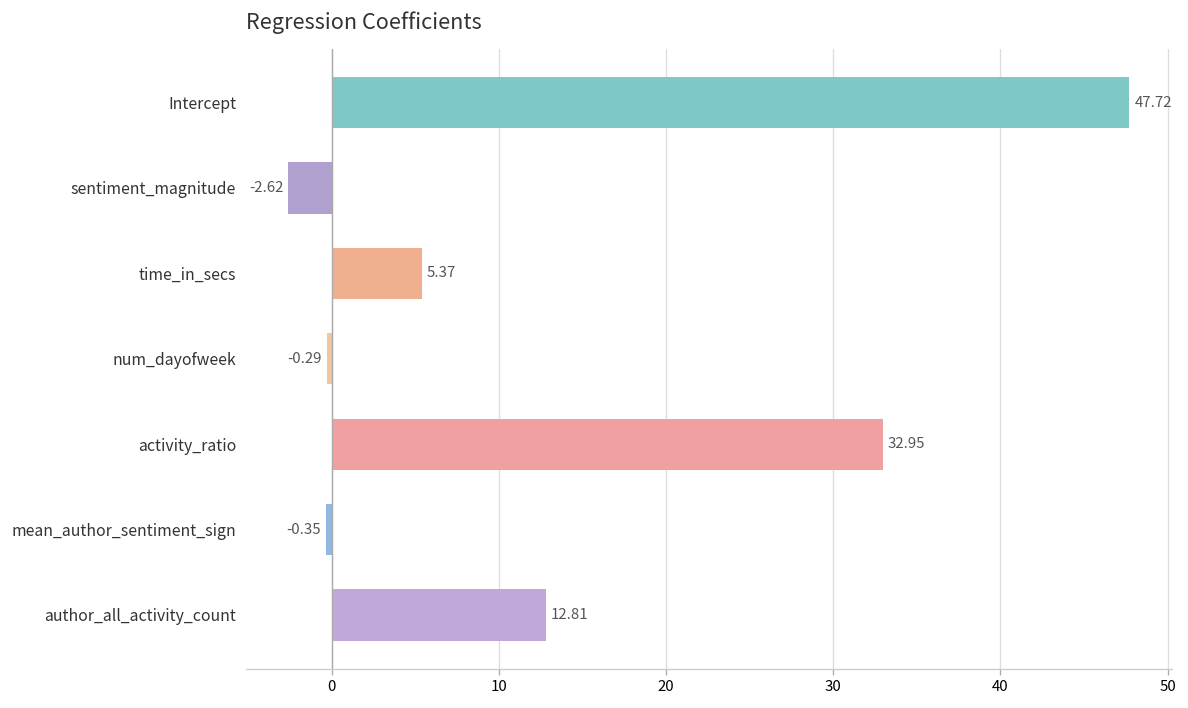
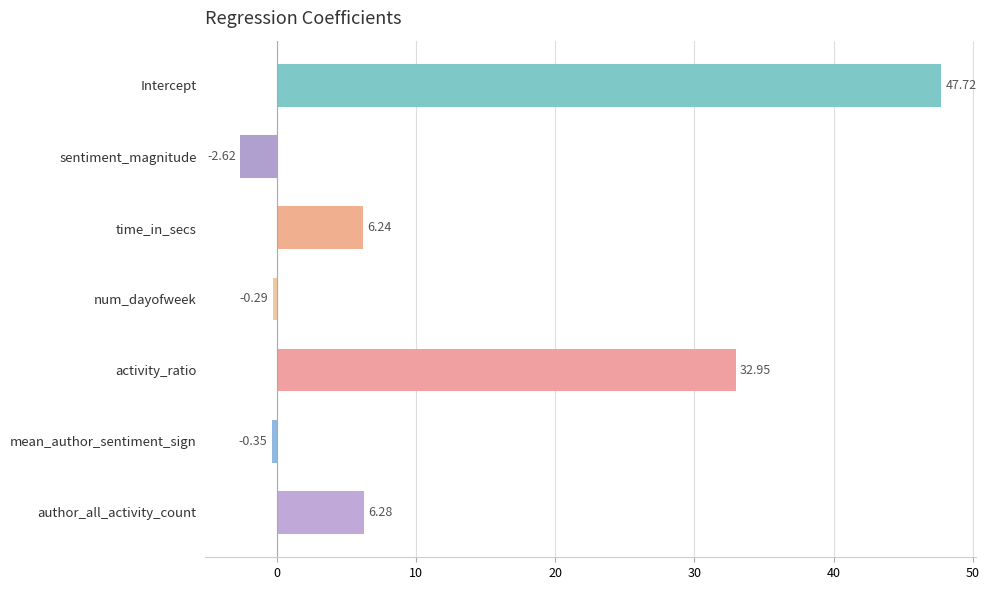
time_in_secs: 5.37 -> 6.24
author_all_activity_count: 12.81 -> 6.28
